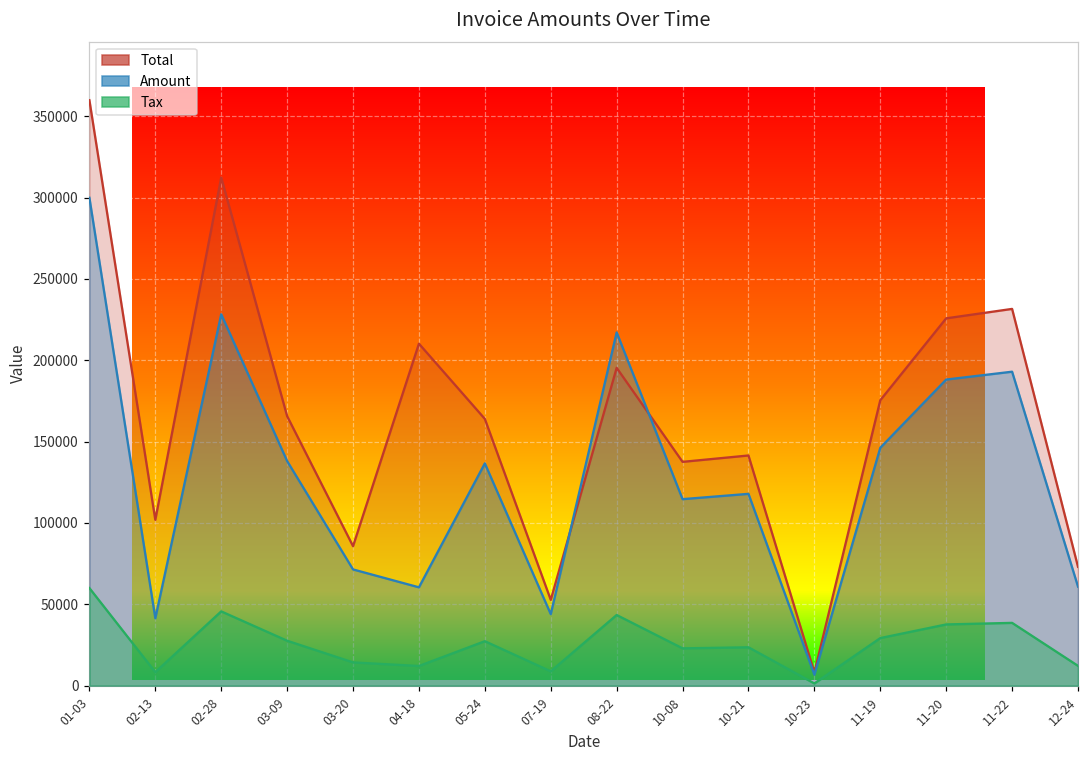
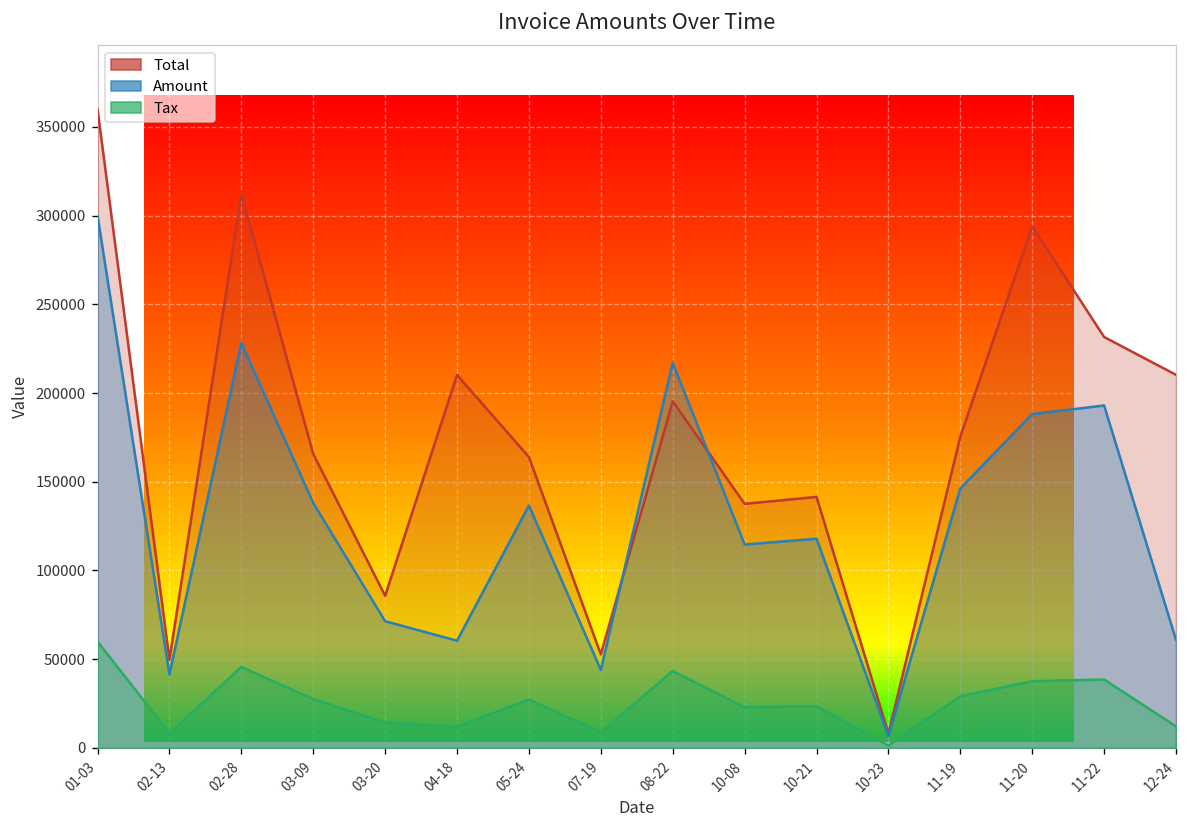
Total, 02-13: 102000 -> 50000
Total, 11-20: 226000 -> 294000
Total, 12-24: 73000 -> 210000
